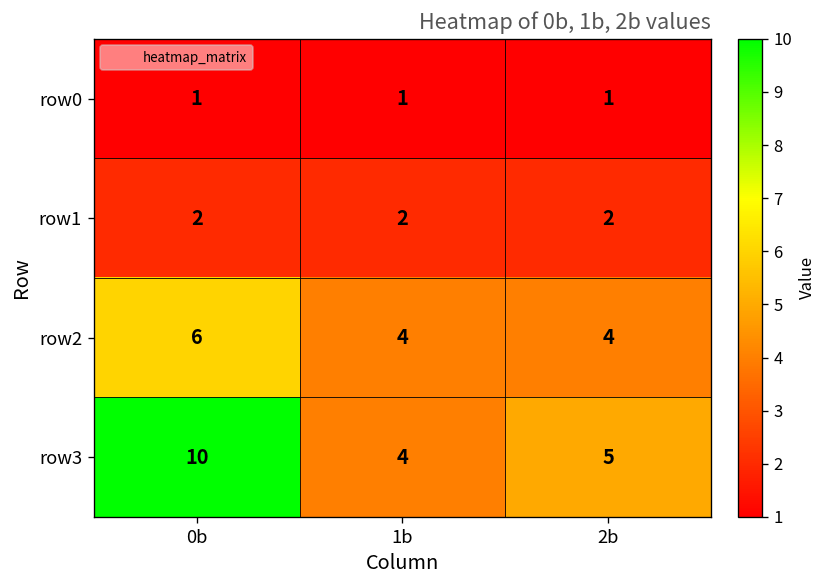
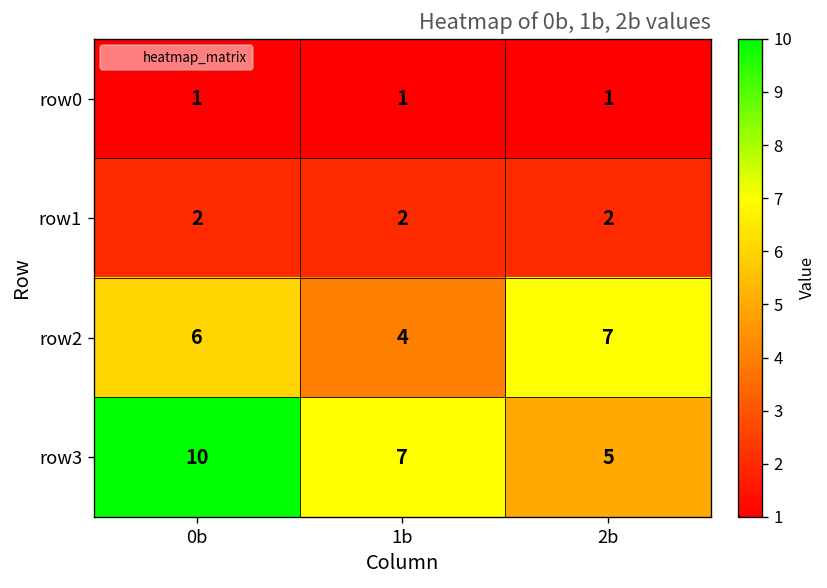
row2, 2b: 4 -> 7
row3, 1b: 4 -> 7
